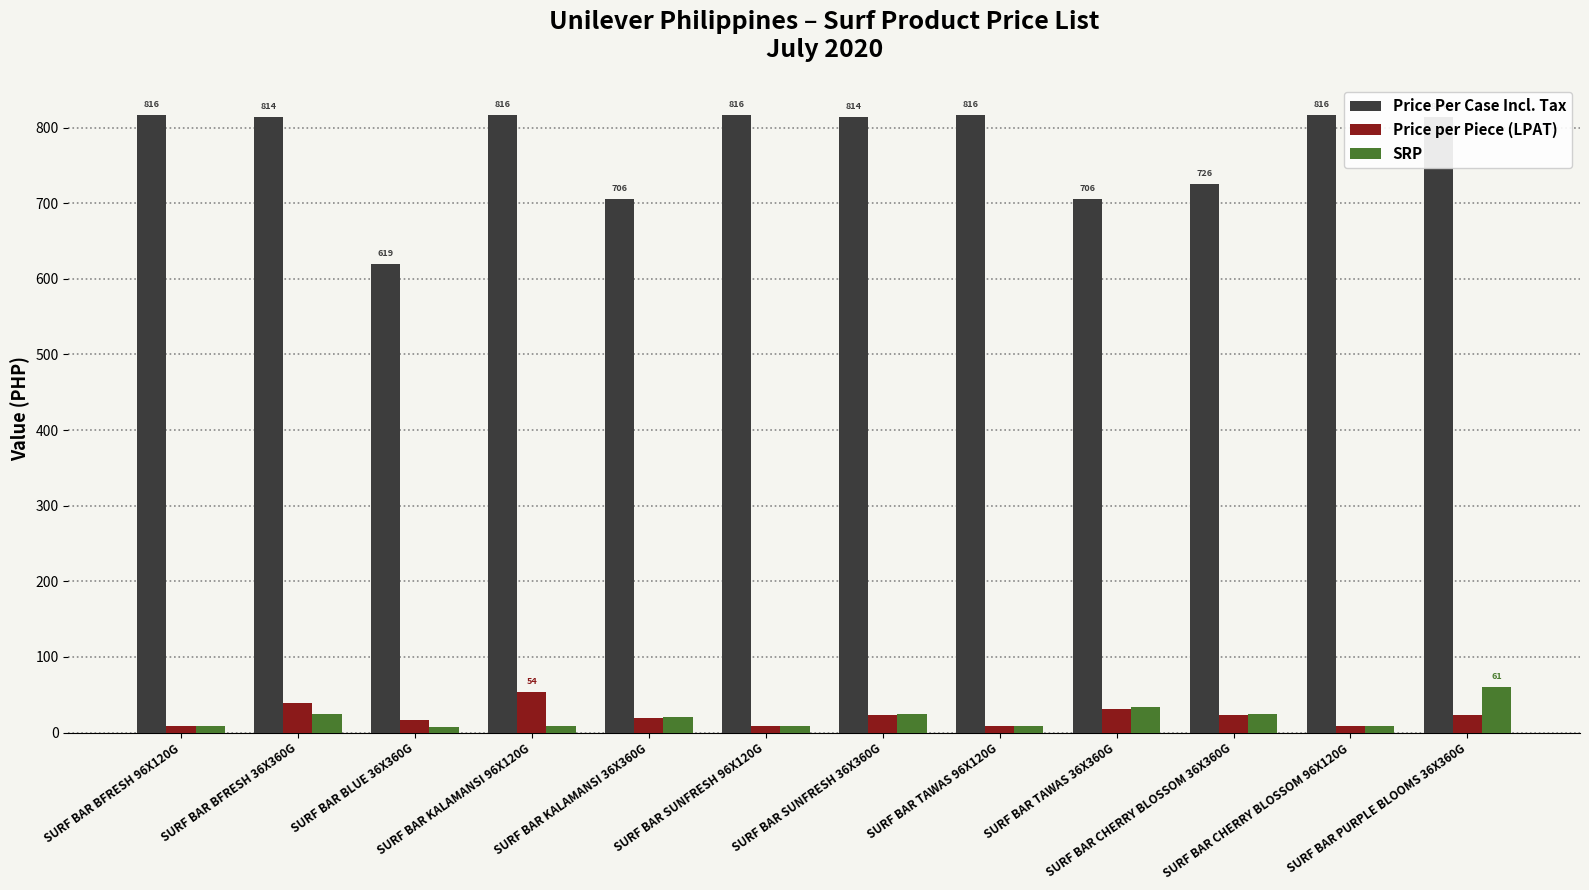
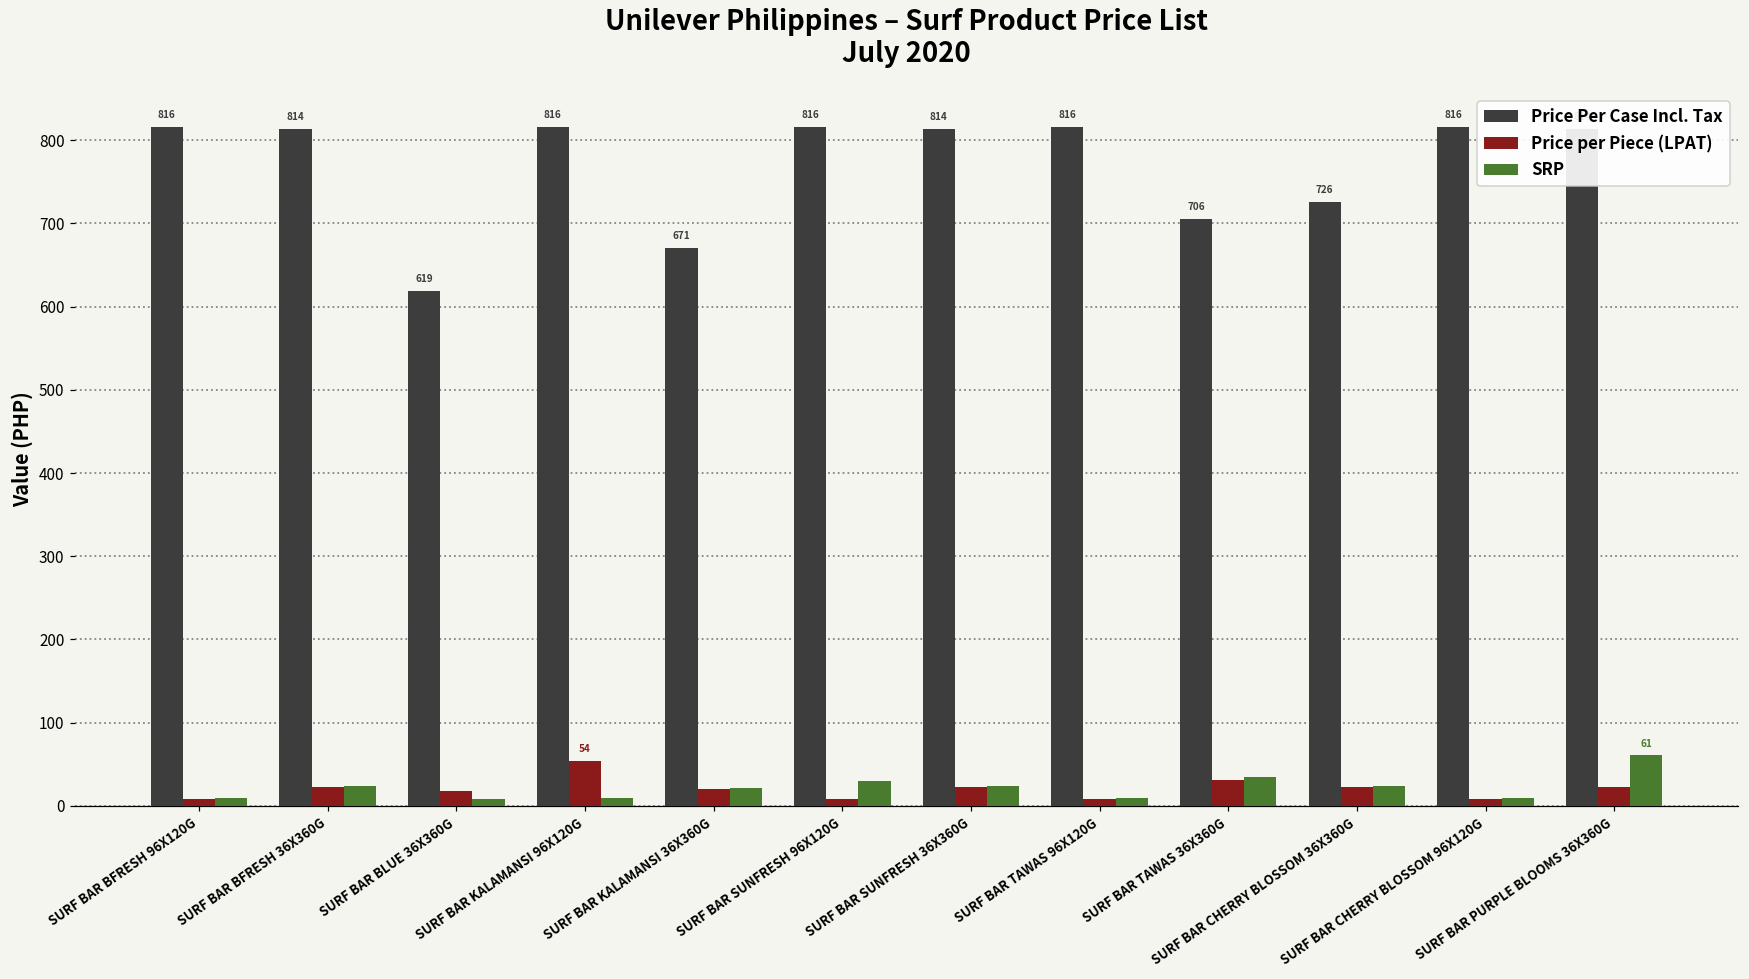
Price per Piece (LPAT), SURF BAR BFRESH 36X360G: 40 -> 20
Price Per Case Incl. Tax, SURF BAR KALAMANSI 36X360G: 706 -> 671
SRP, SURF BAR SUNFRESH 96X120G: 10 -> 30
